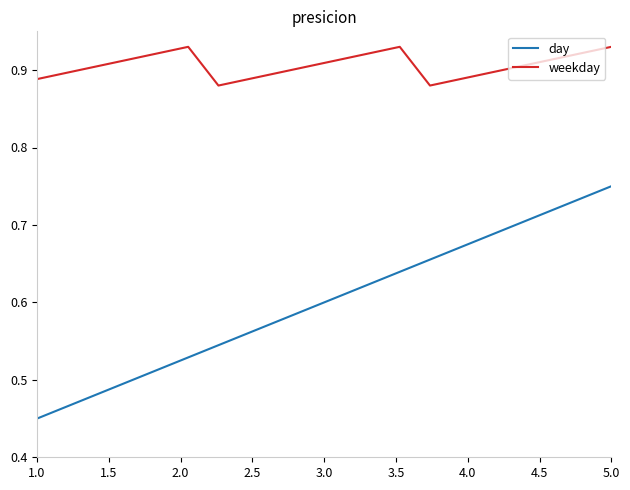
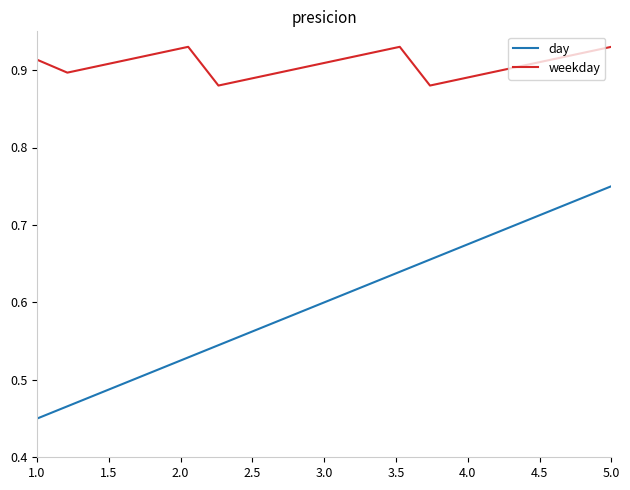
weekday, 1.0: 0.89 -> 0.91
